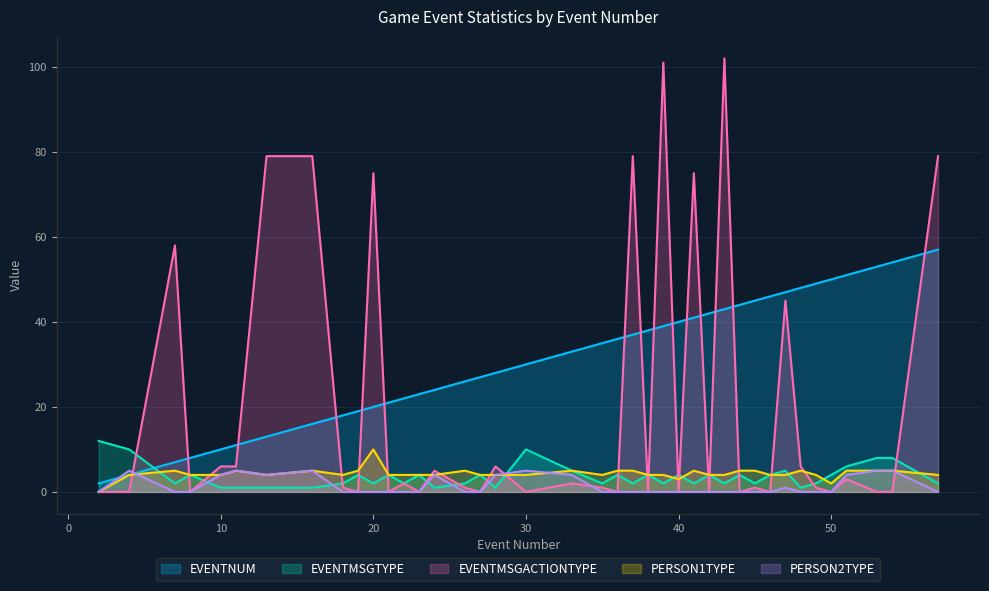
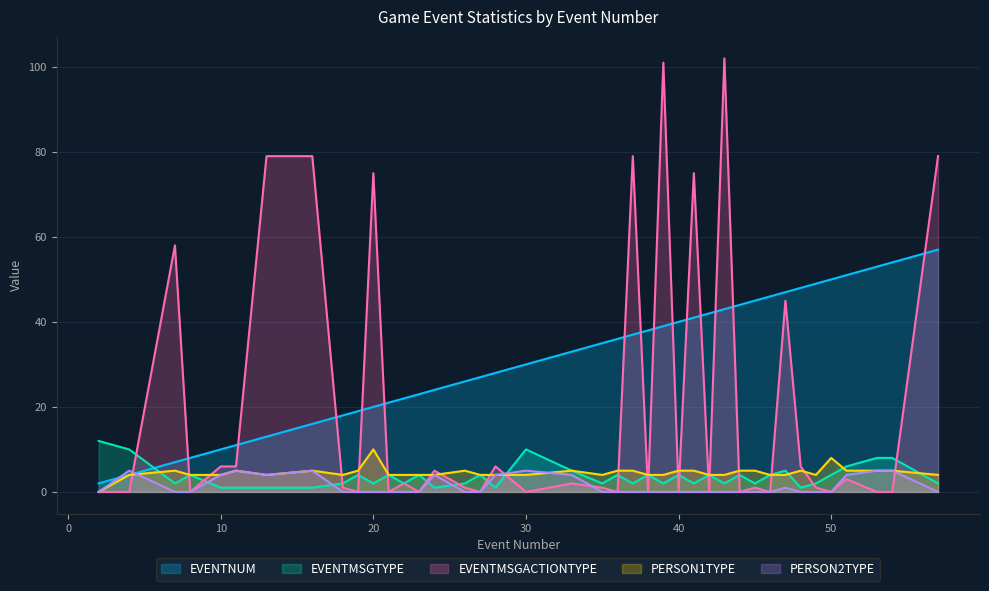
PERSON1TYPE, 40: 3 -> 5
PERSON1TYPE, 50: 2 -> 8
